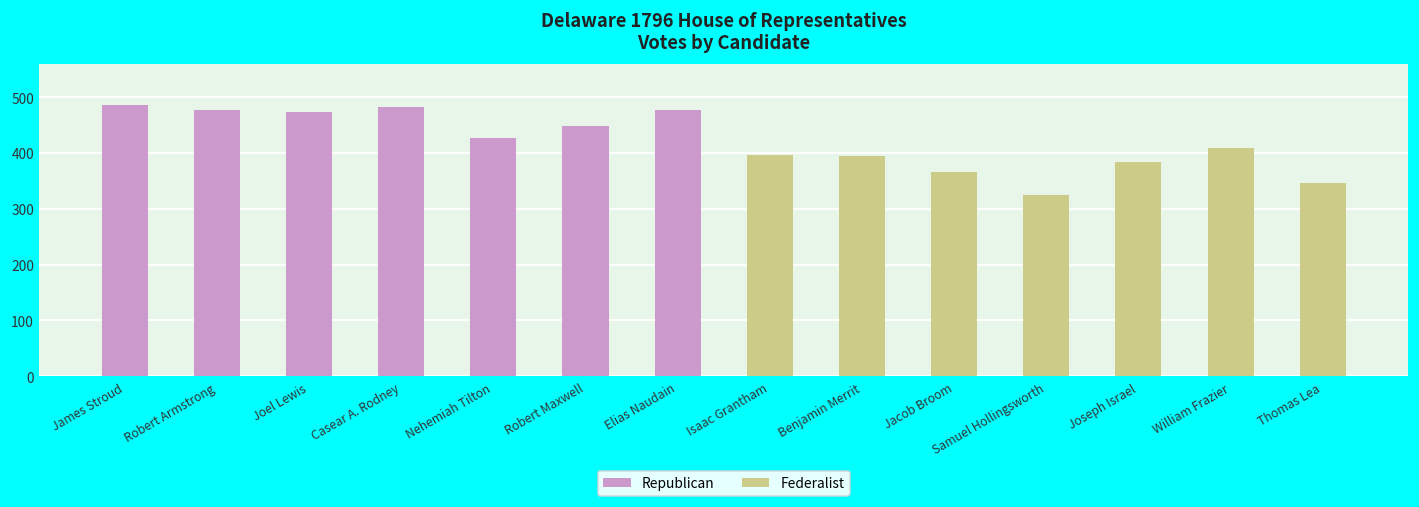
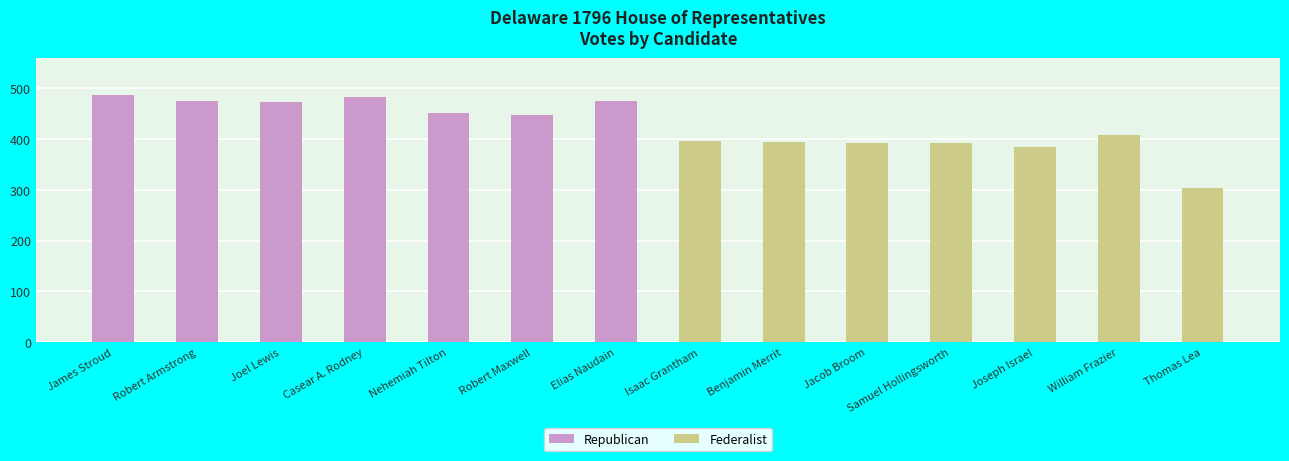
Republican, Nehemiah Tilton: 430 -> 450
Federalist, Jacob Broom: 370 -> 390
Federalist, Samuel Hollingsworth: 330 -> 390
Federalist, Thomas Lea: 350 -> 300
